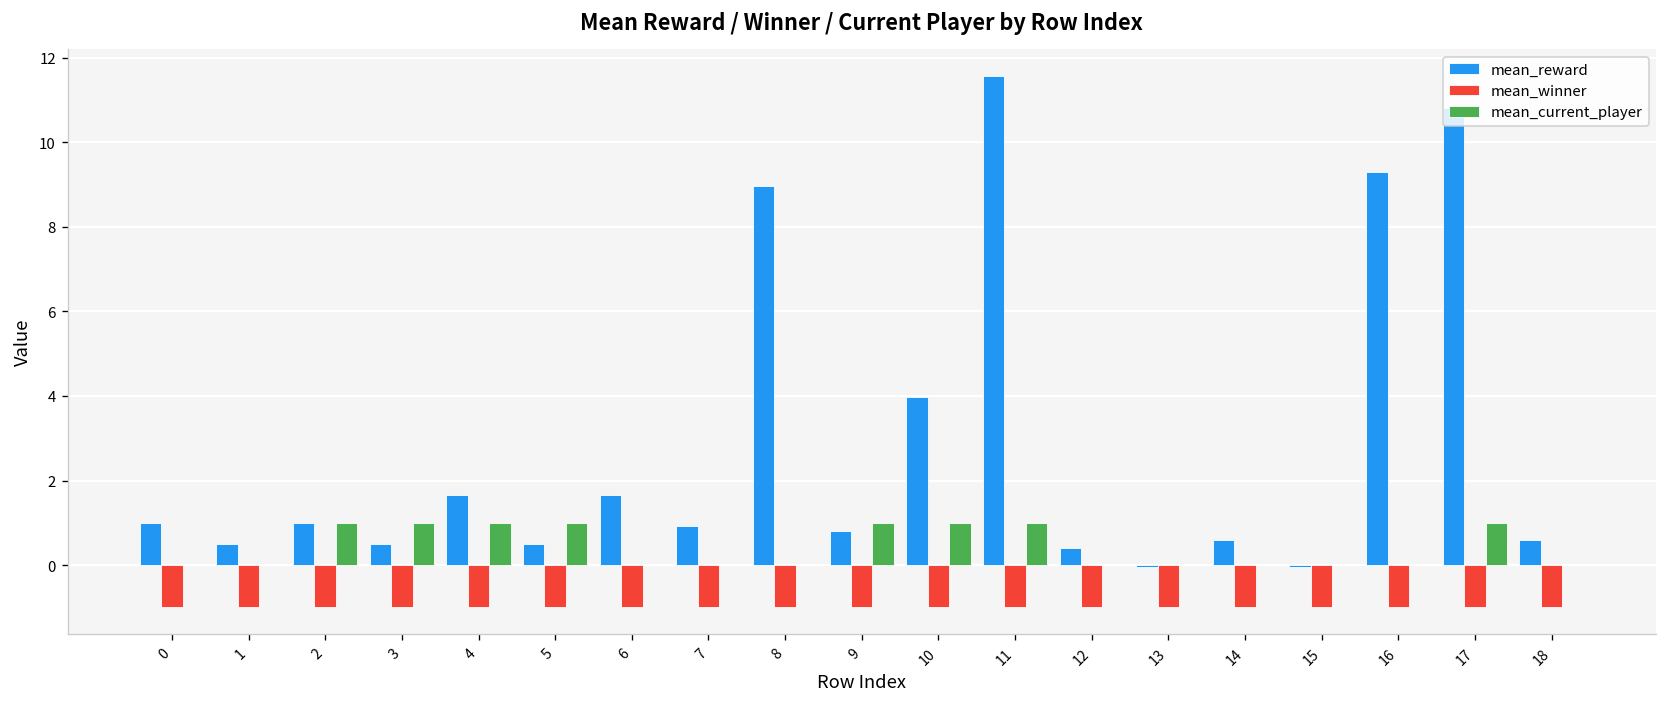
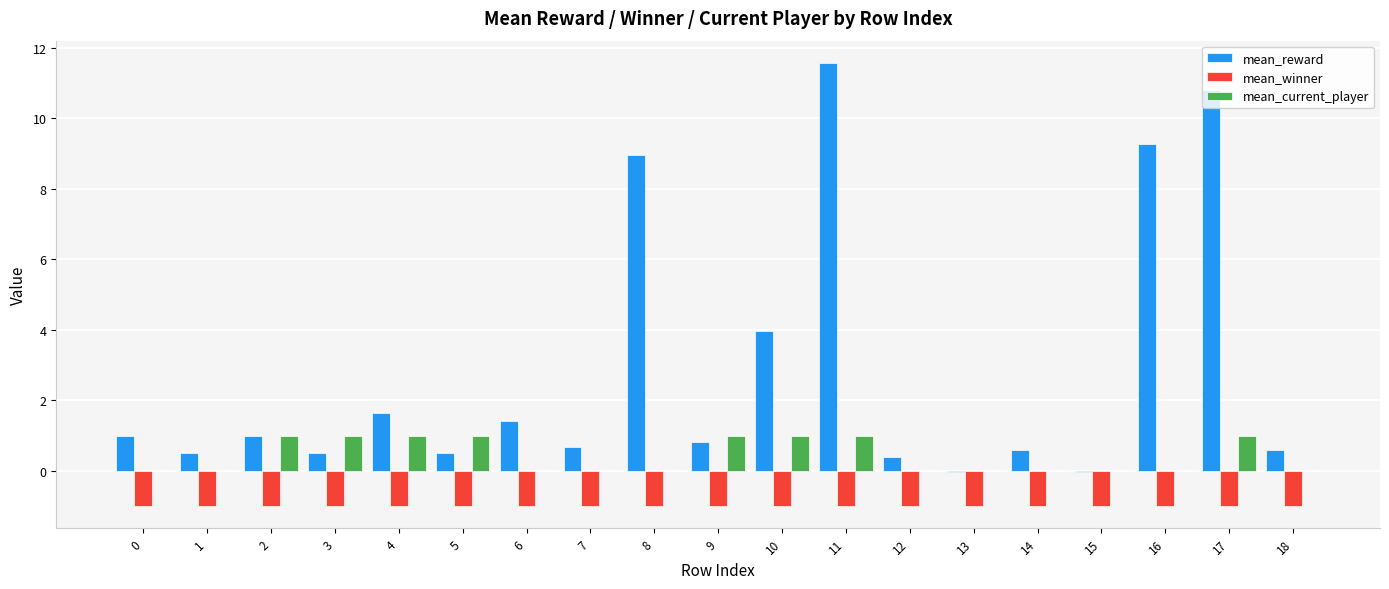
mean_reward, 6: 1.7 -> 1.4
mean_reward, 7: 0.9 -> 0.7
